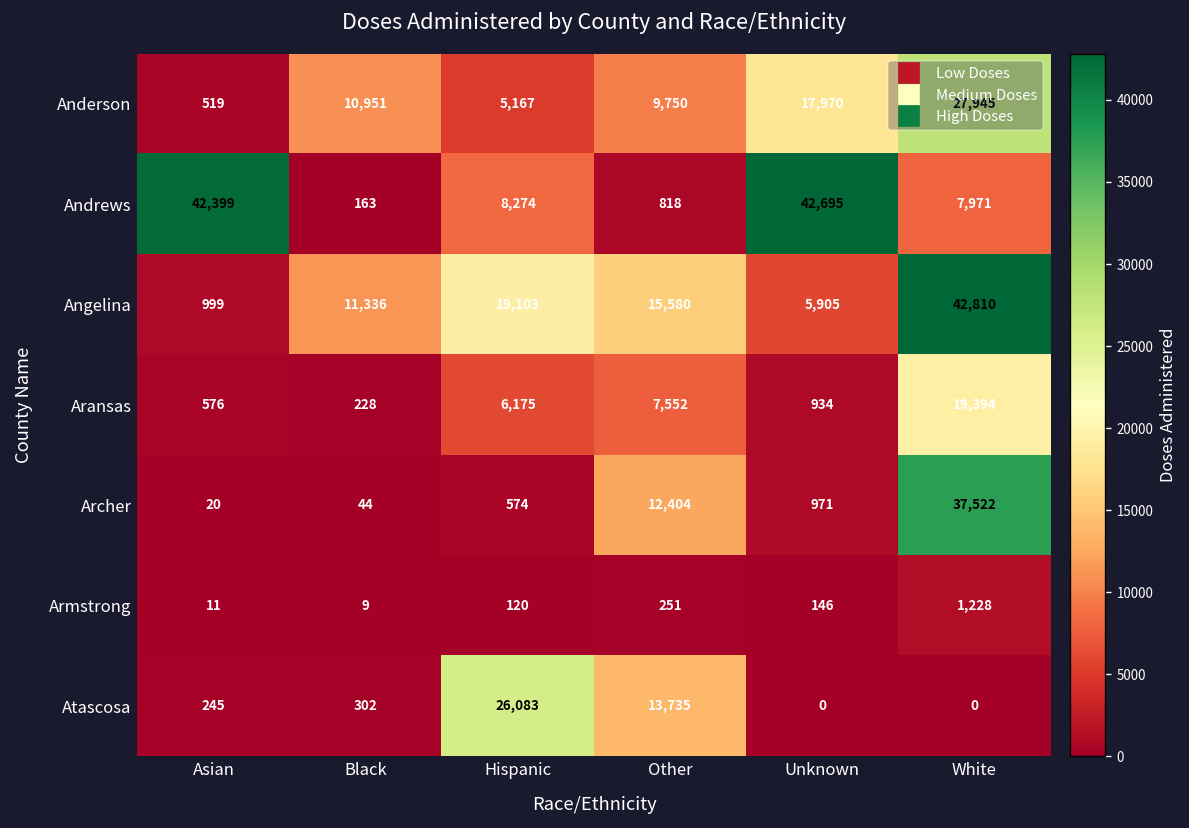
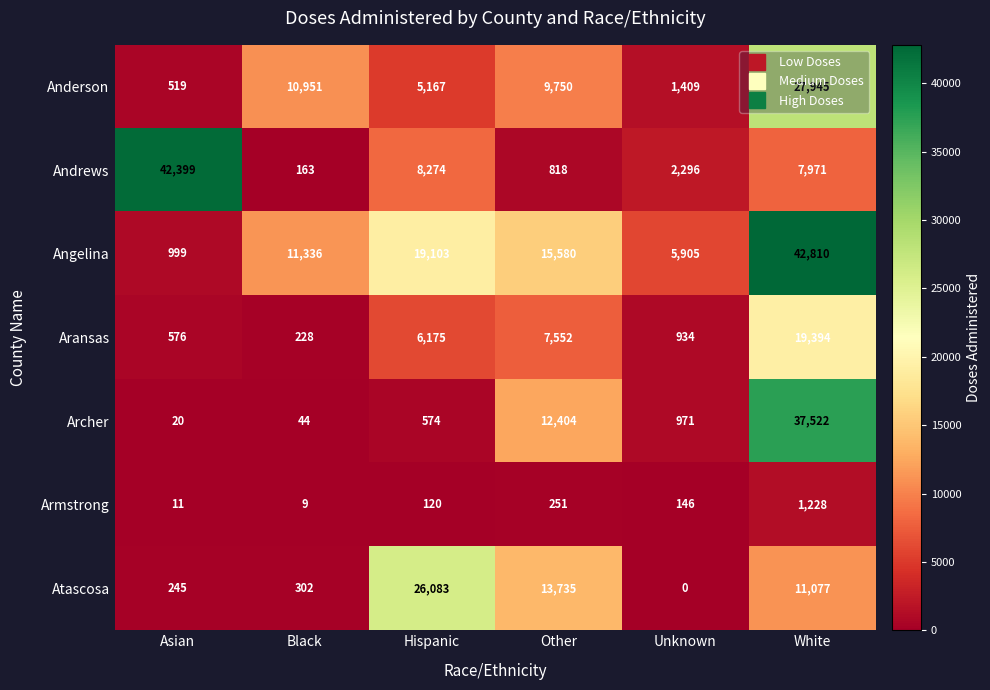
Anderson, Unknown: 17,970 -> 1,409
Andrews, Unknown: 42,695 -> 2,296
Atascosa, White: 0 -> 11,077
